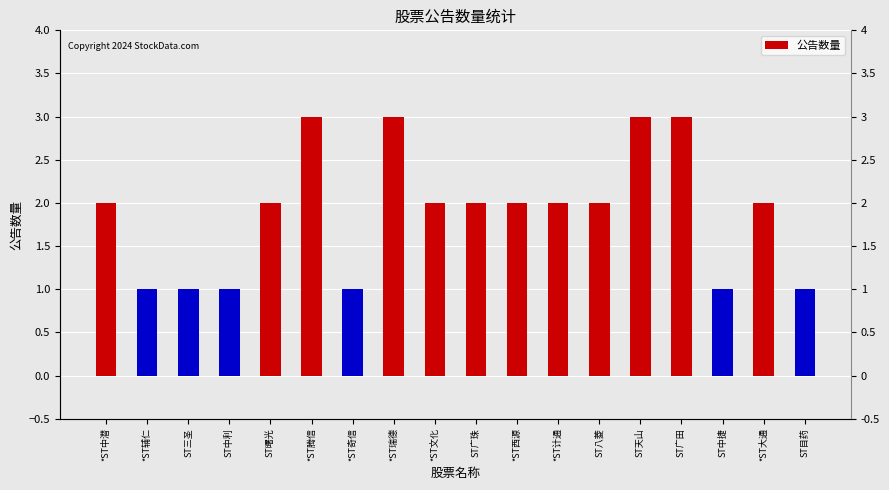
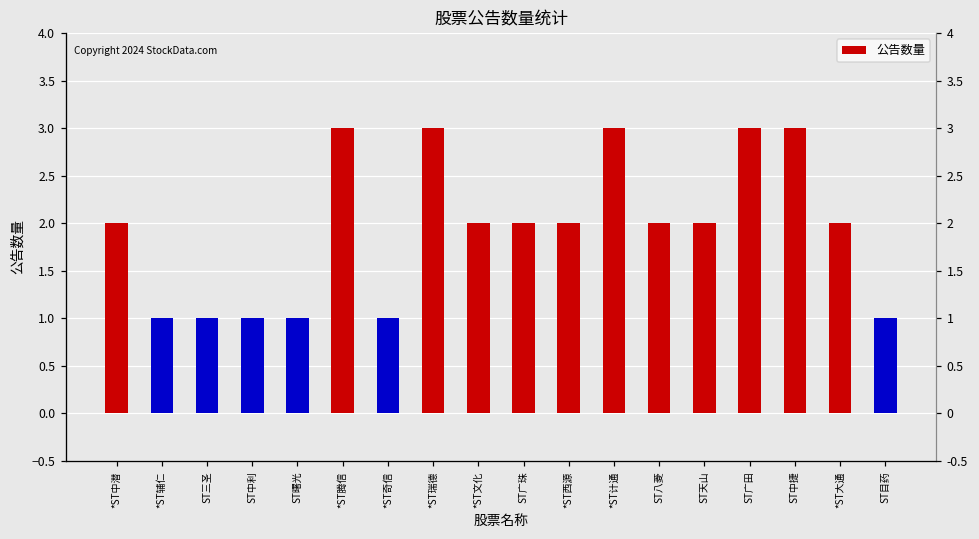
ST曙光: 2 -> 1
*ST计通: 2 -> 3
ST天山: 3 -> 2
ST中捷: 1 -> 3
